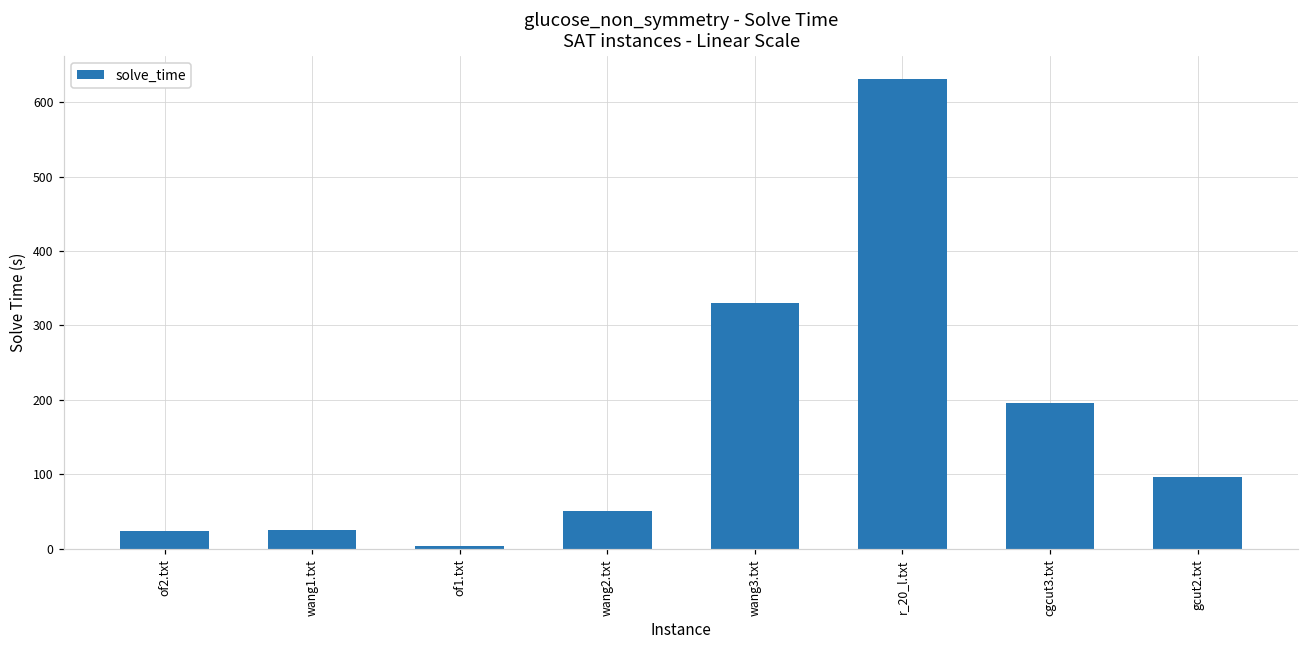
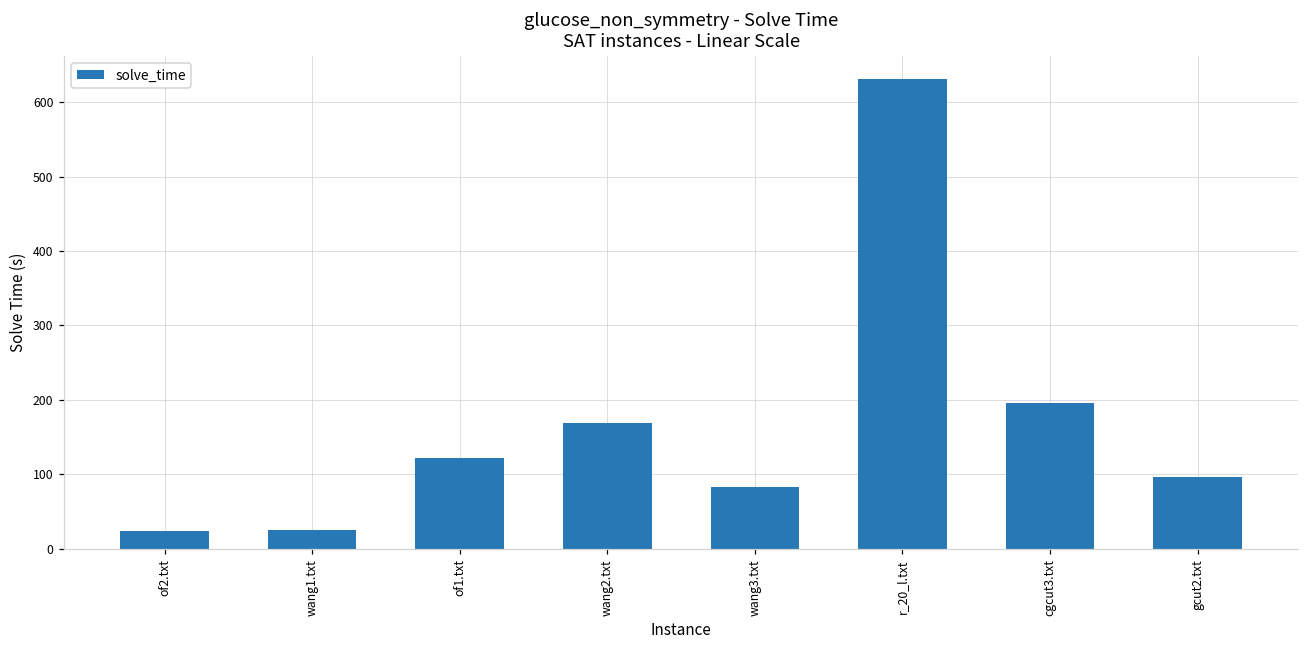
of1.txt: 0 -> 120
wang2.txt: 50 -> 170
wang3.txt: 330 -> 80
